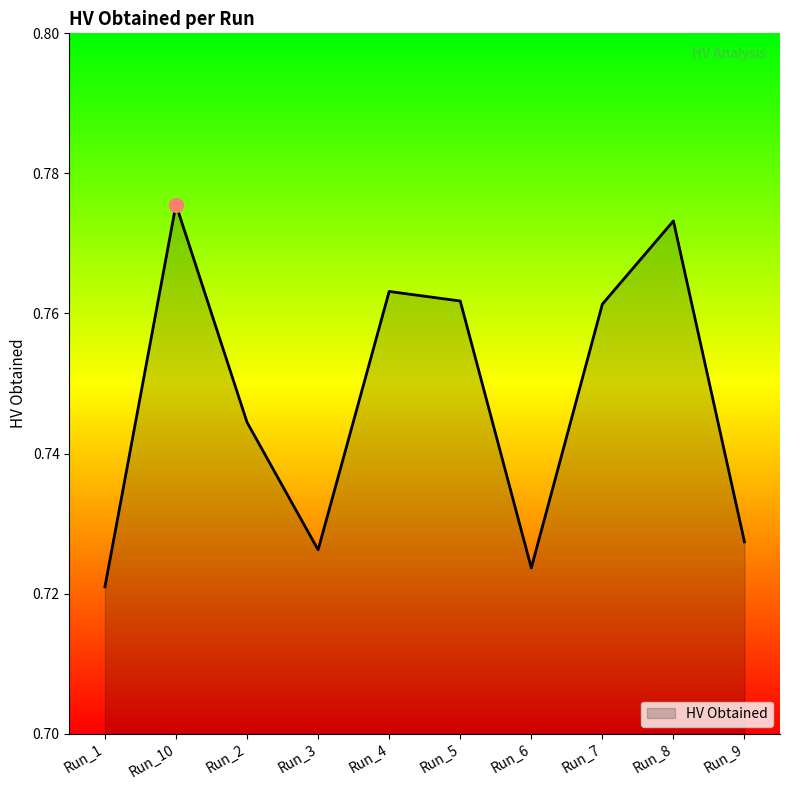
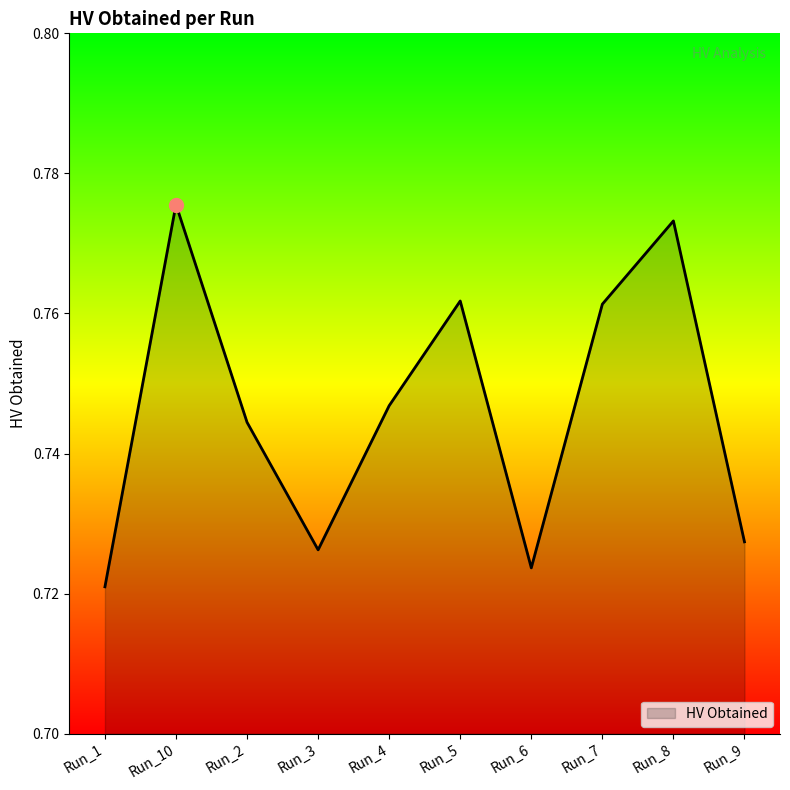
HV Obtained, Run_4: 0.763 -> 0.747
